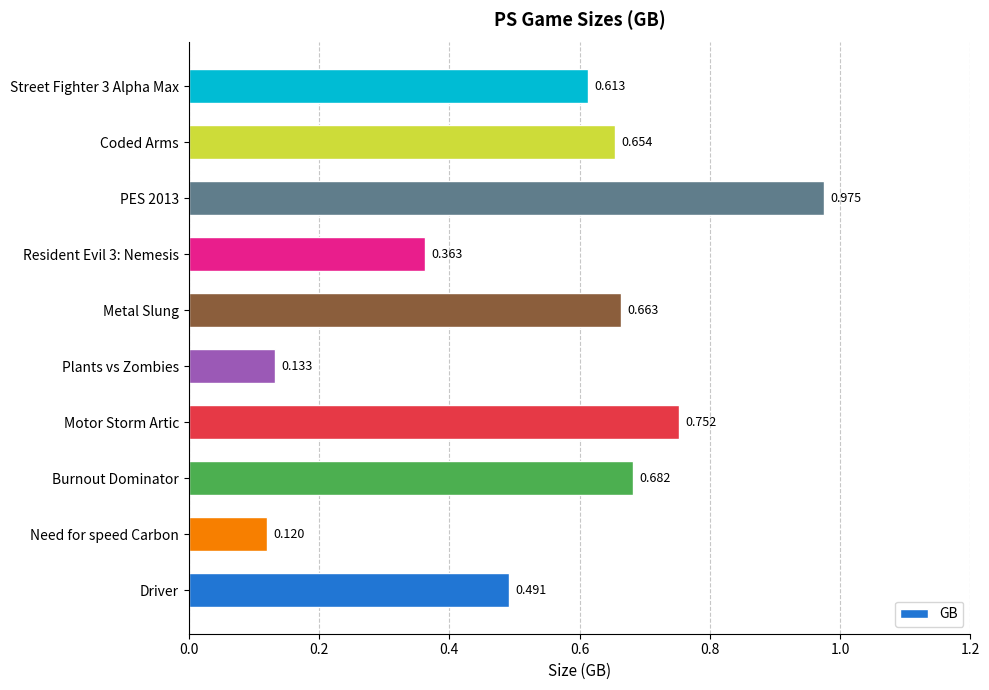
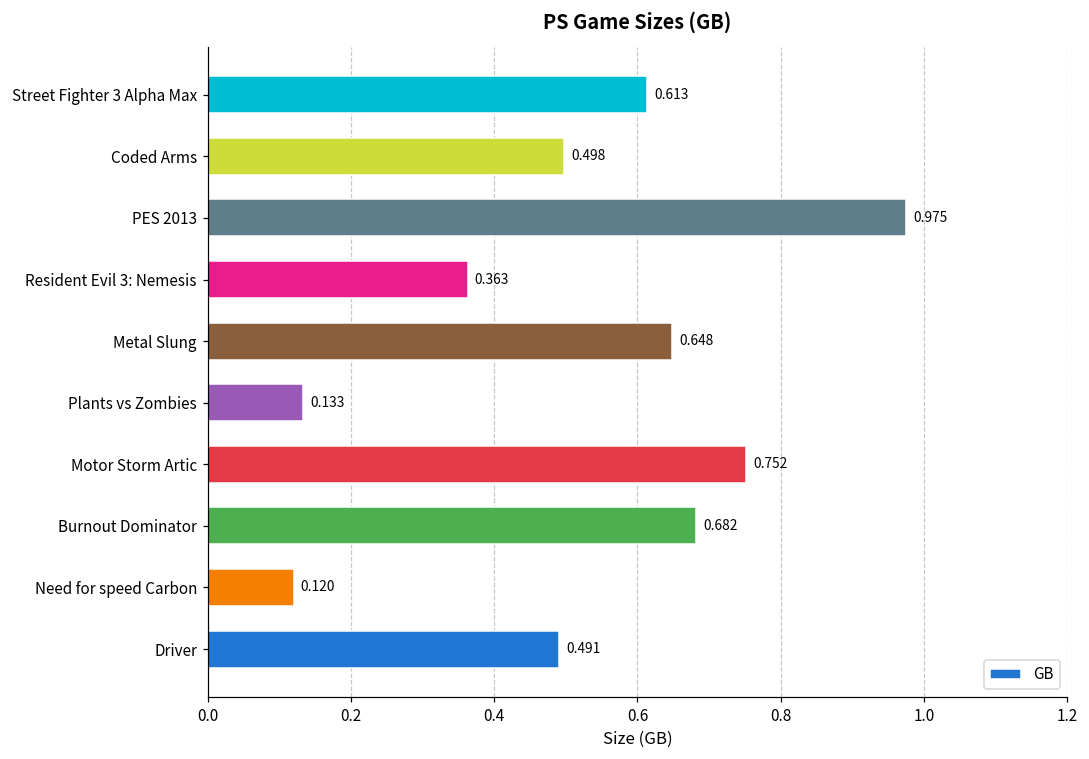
Coded Arms: 0.654 -> 0.498
Metal Slung: 0.663 -> 0.648
